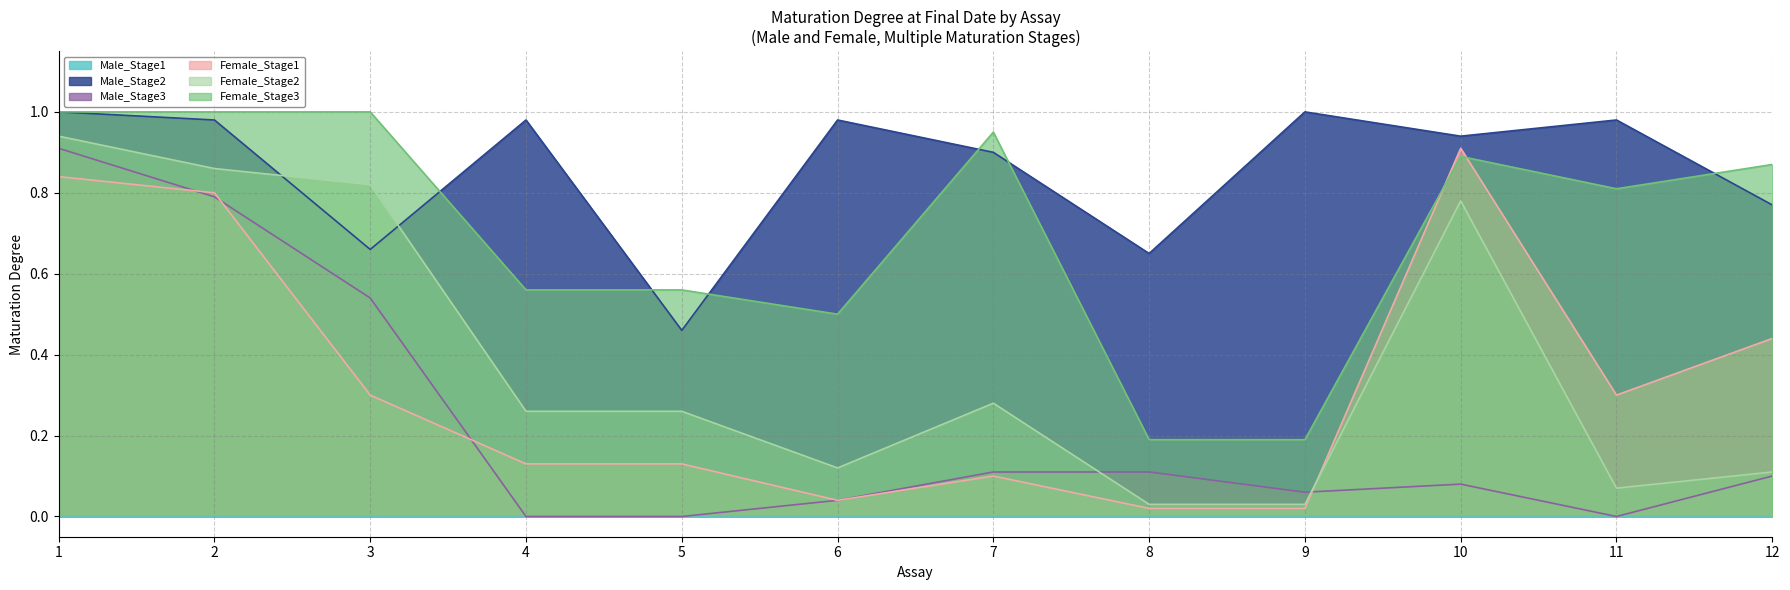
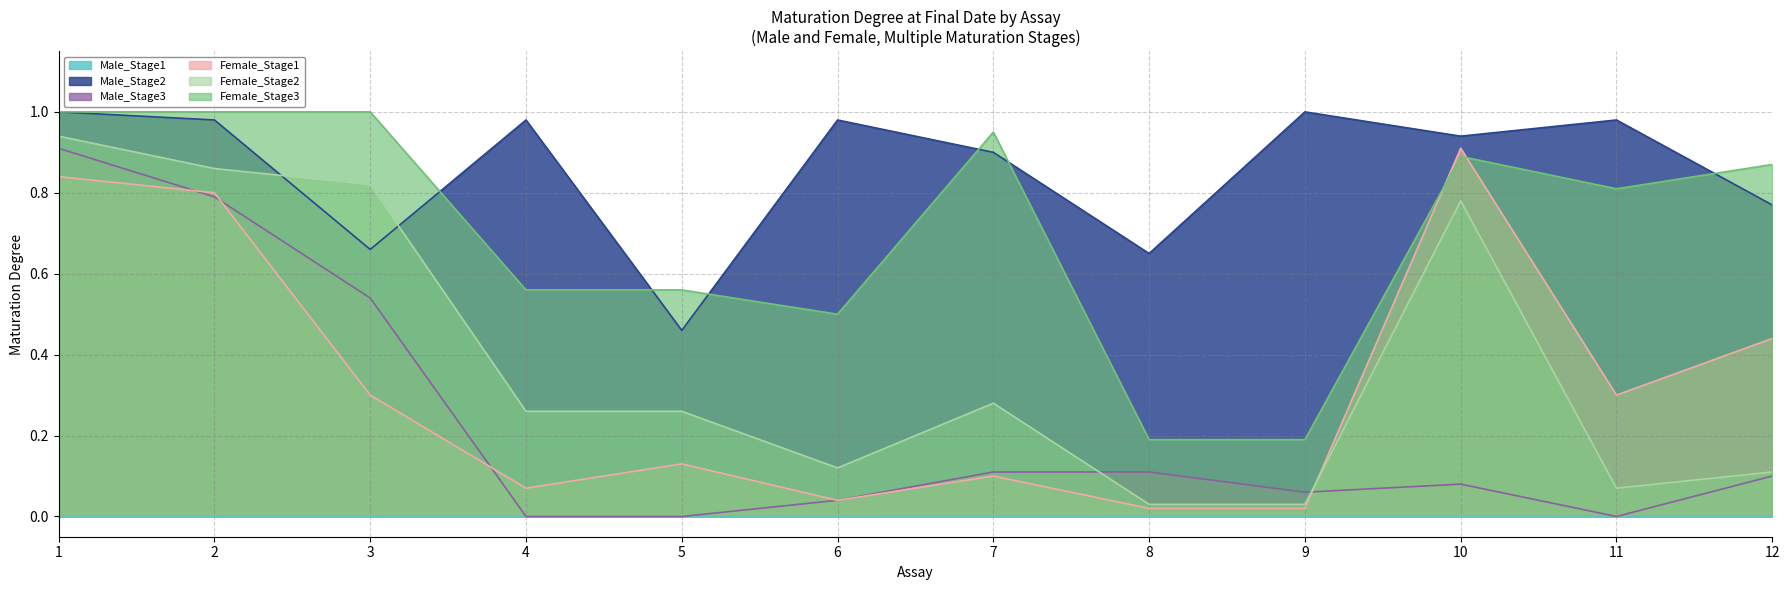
Female_Stage1, 4: 0.13 -> 0.07
